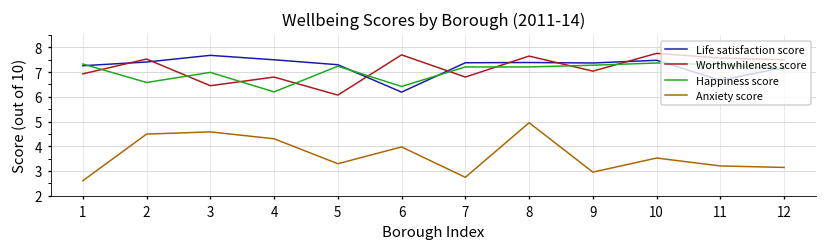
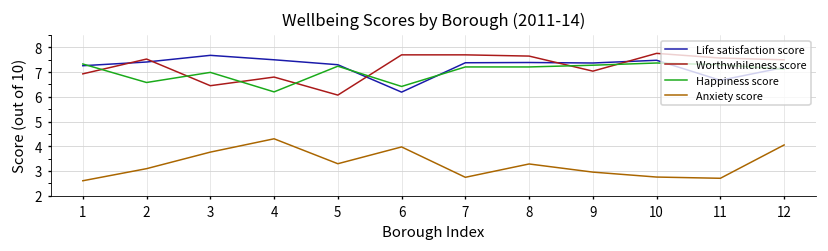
Anxiety score, 2: 4.5 -> 3.1
Anxiety score, 3: 4.6 -> 3.8
Worthwhileness score, 7: 6.8 -> 7.7
Anxiety score, 8: 5.0 -> 3.3
Anxiety score, 10: 3.5 -> 2.8
Anxiety score, 11: 3.2 -> 2.7
Anxiety score, 12: 3.1 -> 4.1
